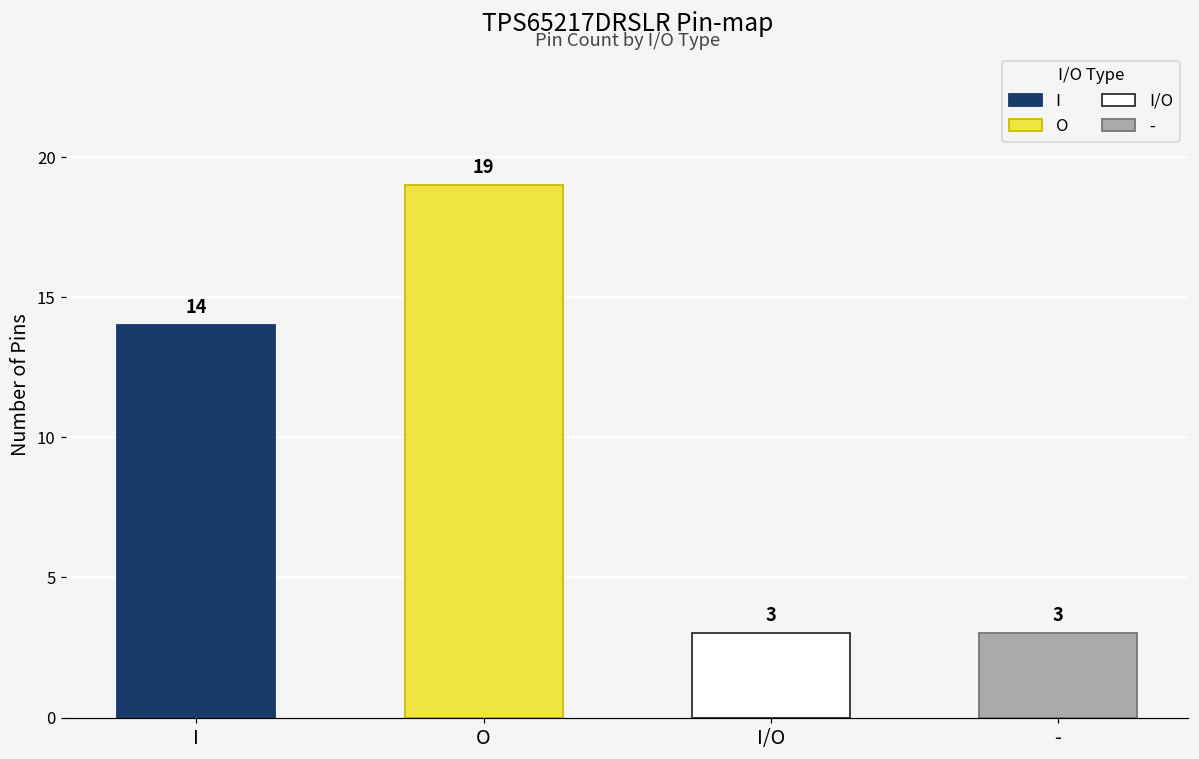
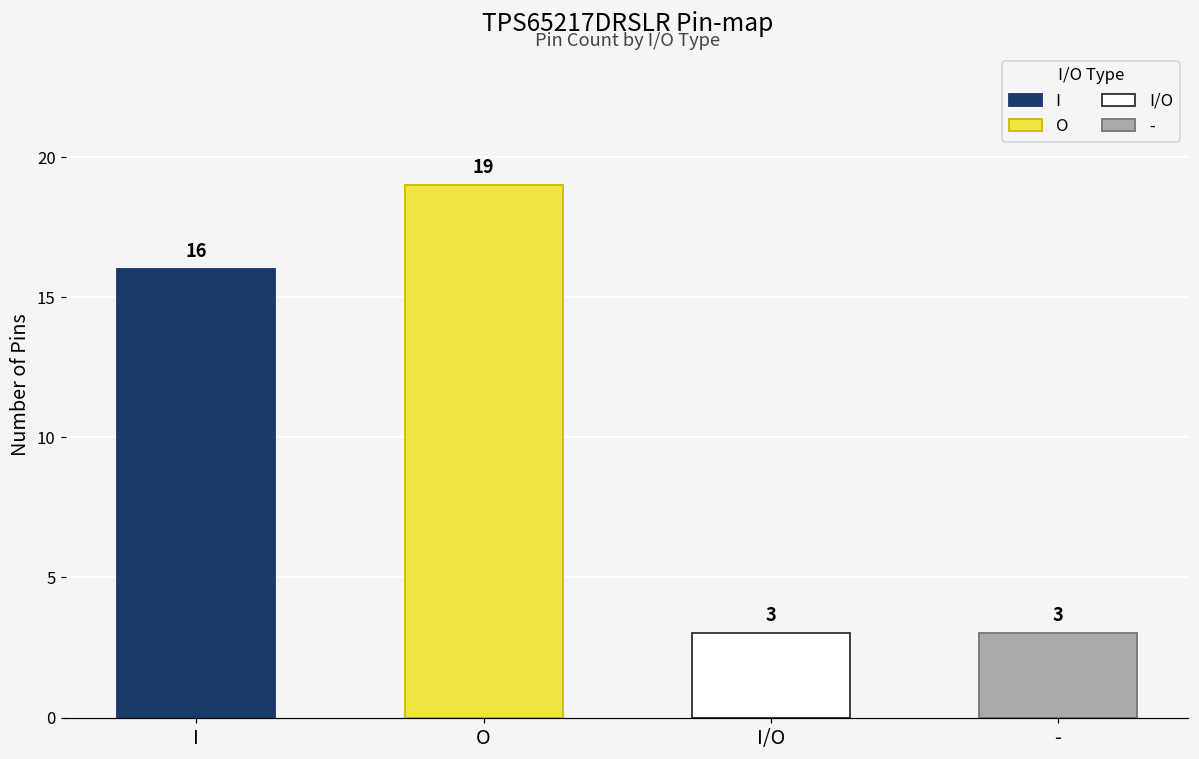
I: 14 -> 16
